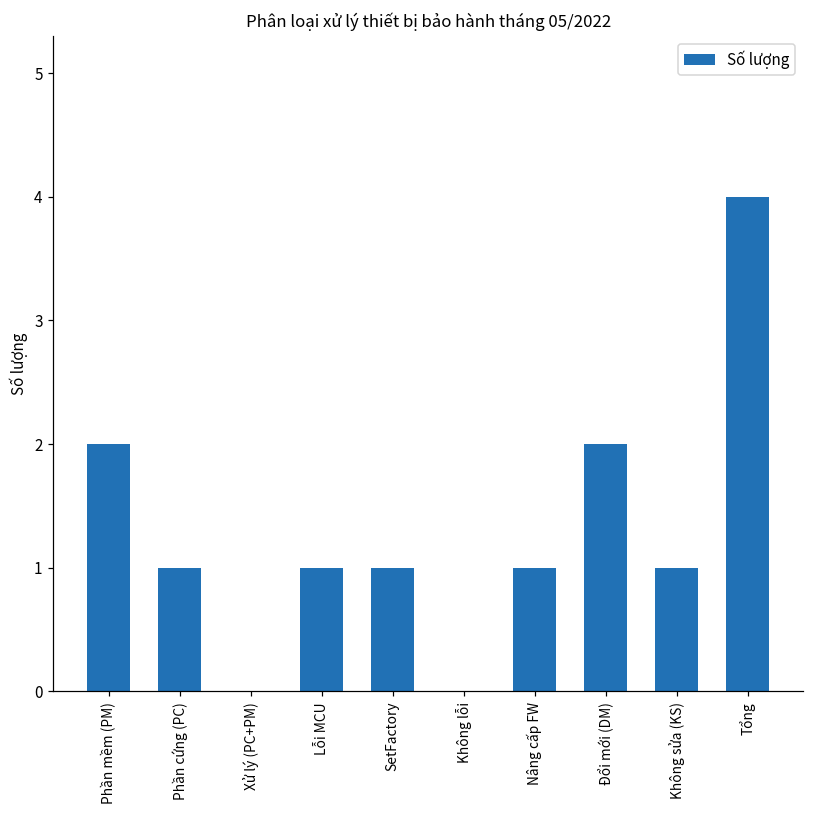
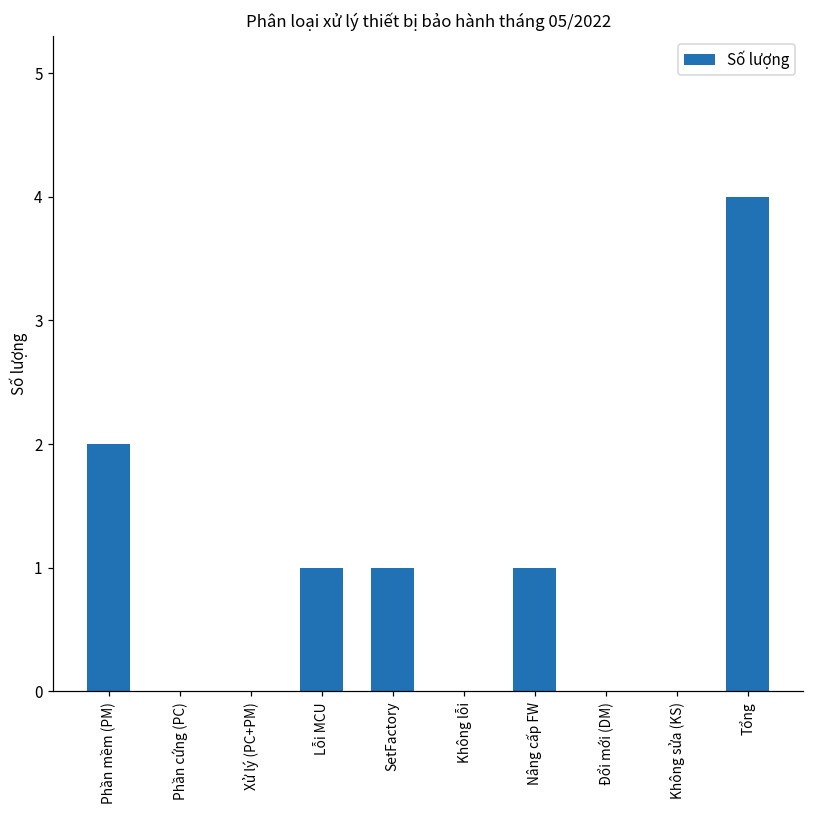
Phần cứng (PC): 1 -> 0
Đổi mới (DM): 2 -> 0
Không sửa (KS): 1 -> 0
